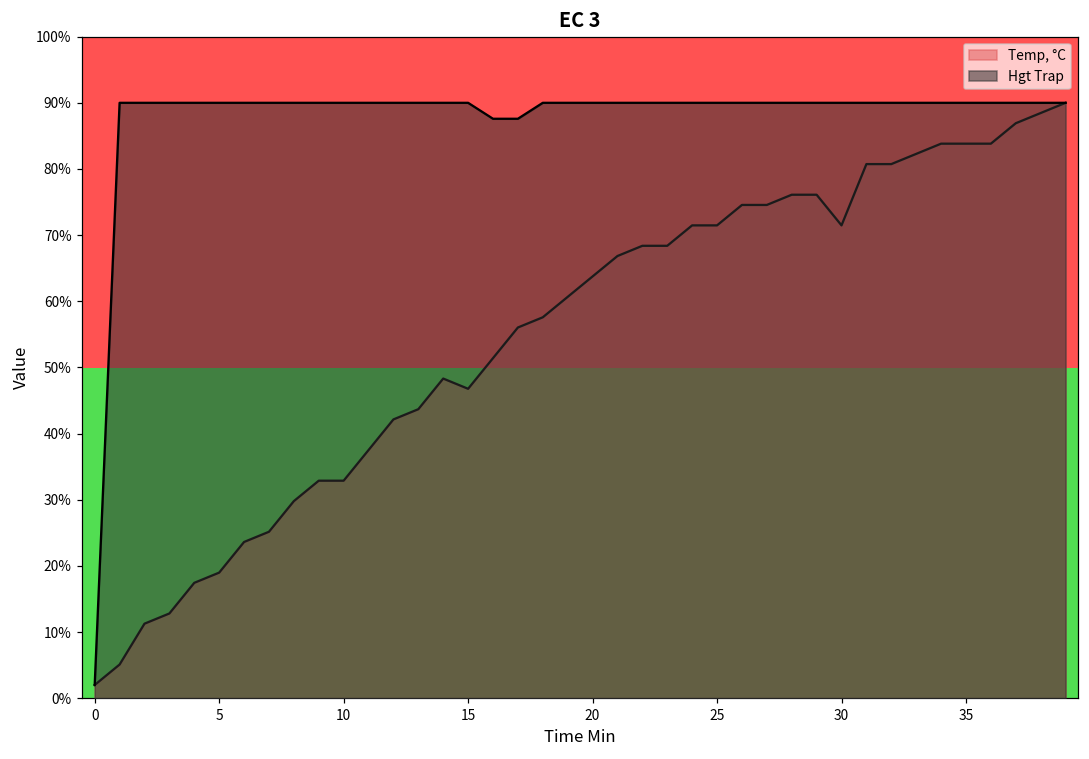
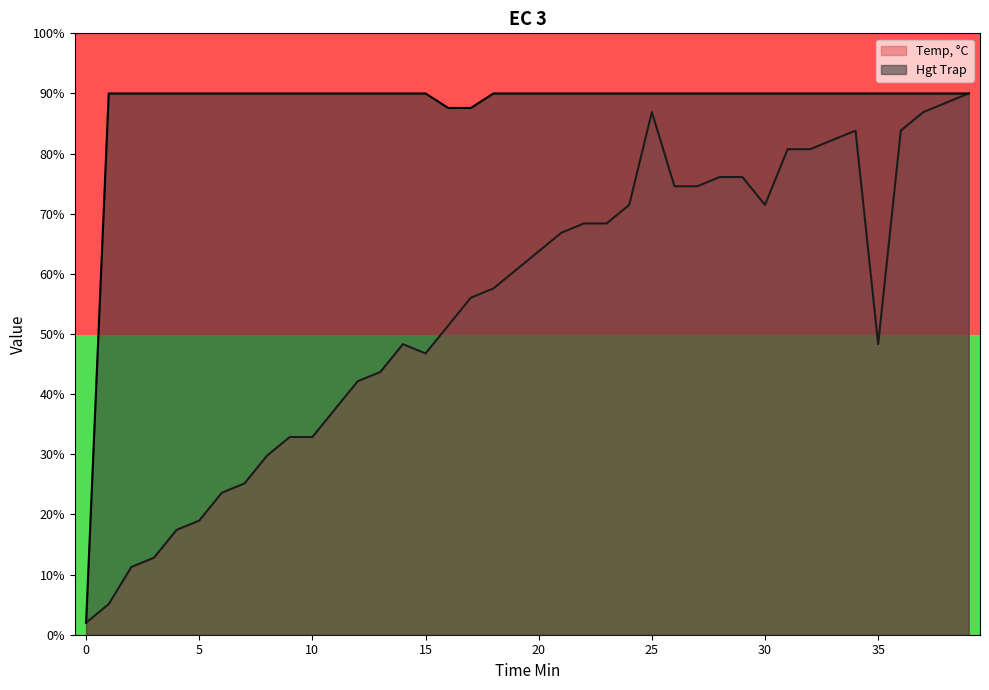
Temp, °C, 25: 71% -> 87%
Temp, °C, 35: 84% -> 48%
